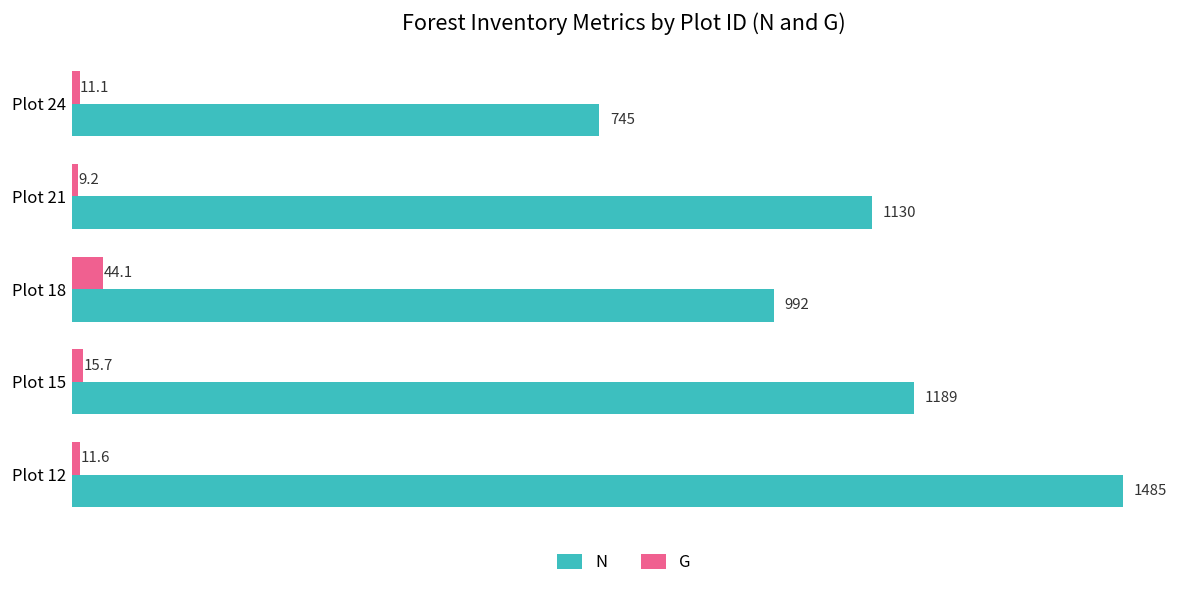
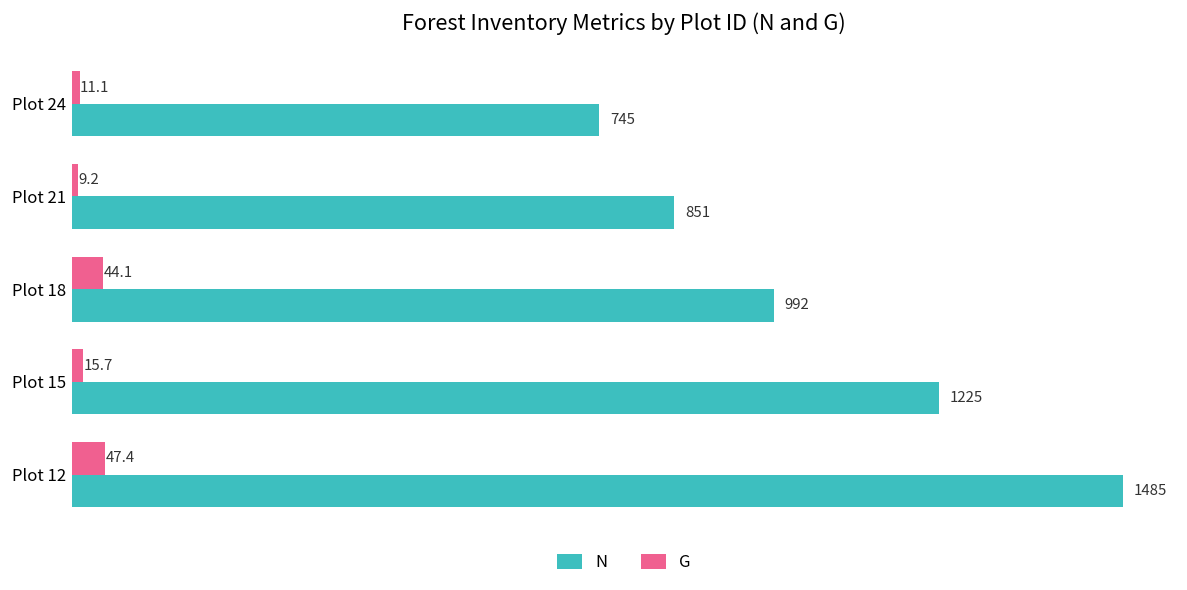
N, Plot 21: 1130 -> 851
N, Plot 15: 1189 -> 1225
G, Plot 12: 11.6 -> 47.4
